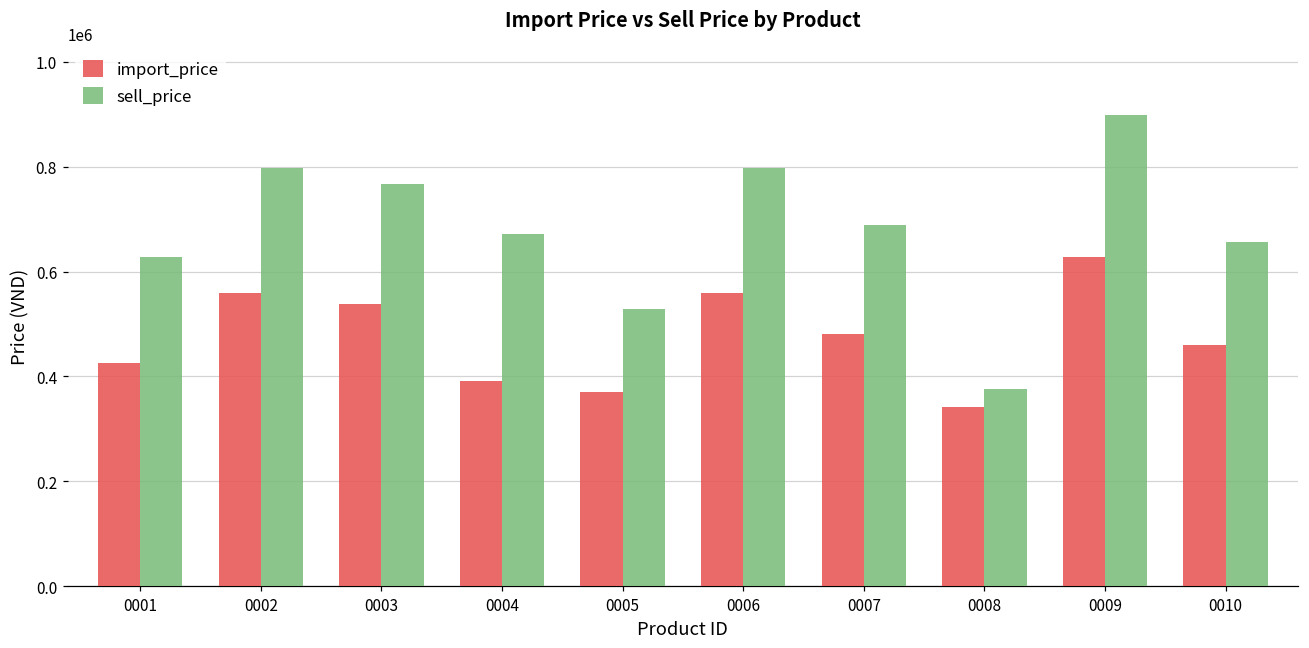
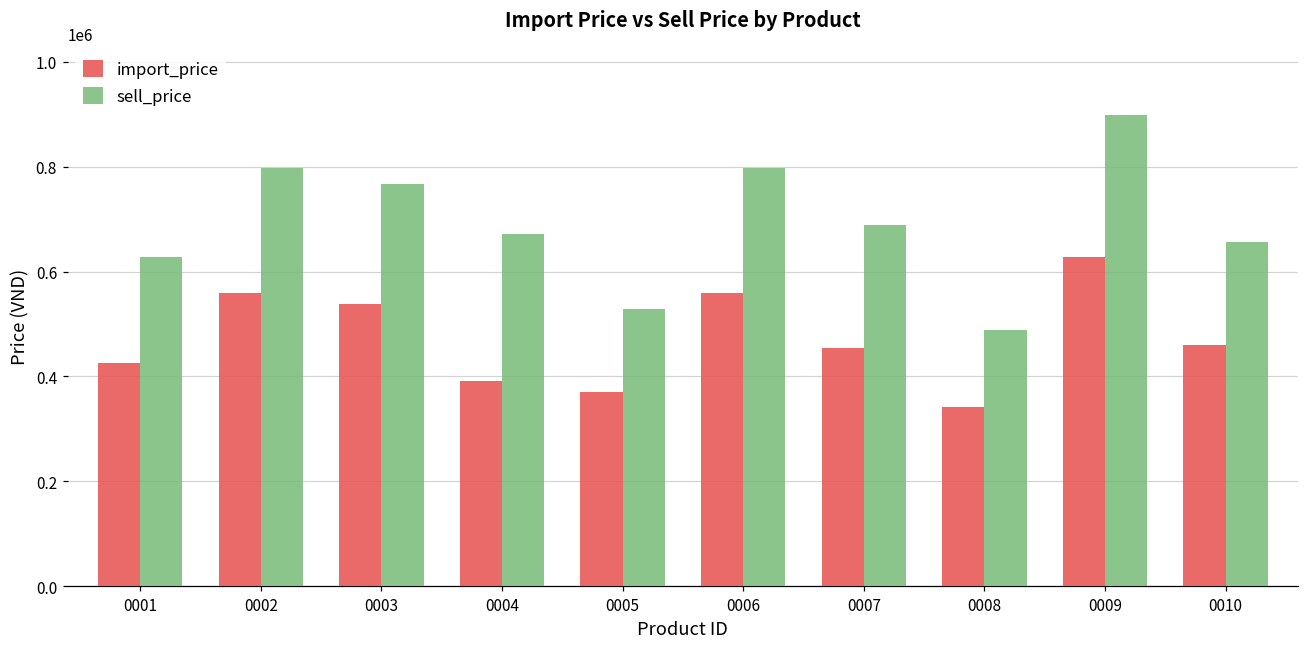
import_price, 0007: 480000 -> 460000
sell_price, 0008: 380000 -> 490000
